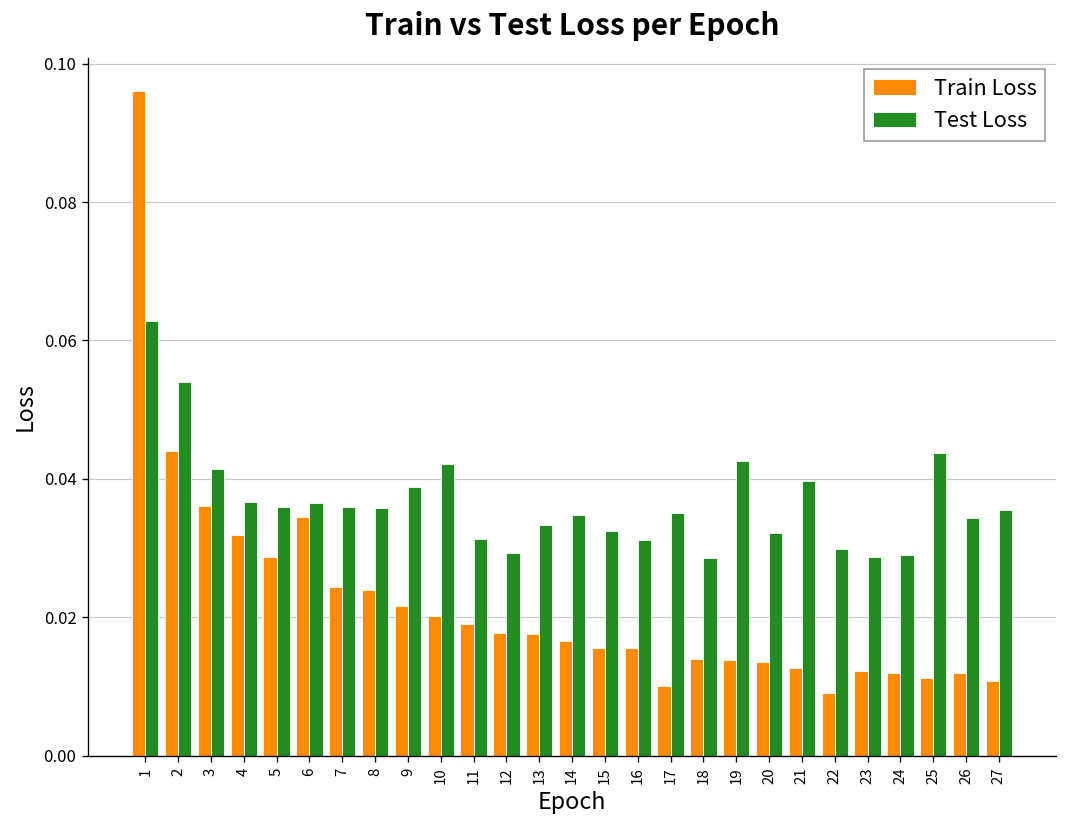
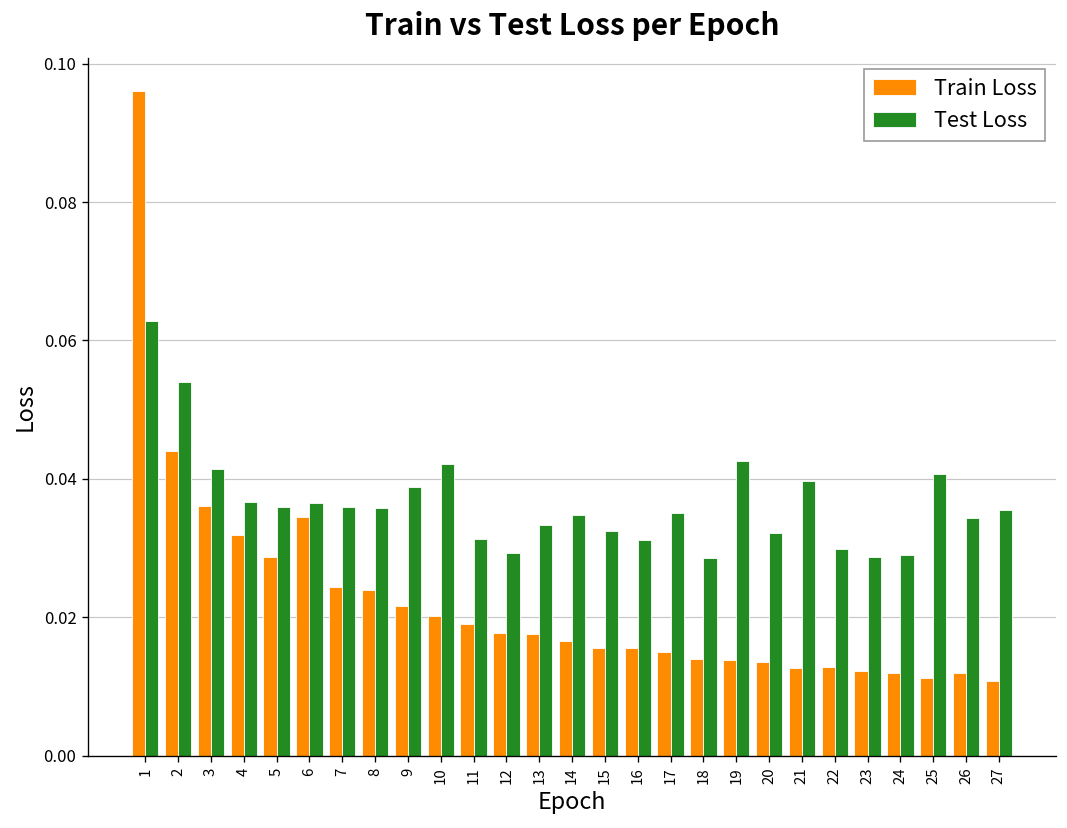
Train Loss, 17: 0.010 -> 0.015
Train Loss, 22: 0.009 -> 0.013
Test Loss, 25: 0.044 -> 0.041
